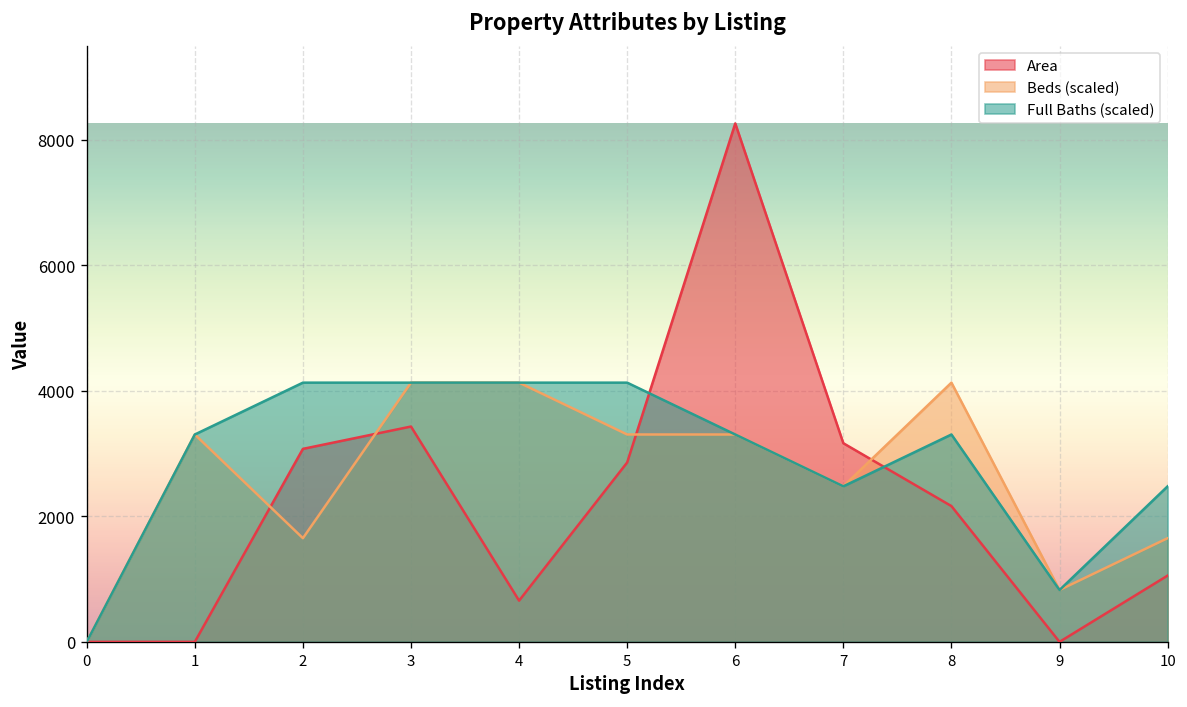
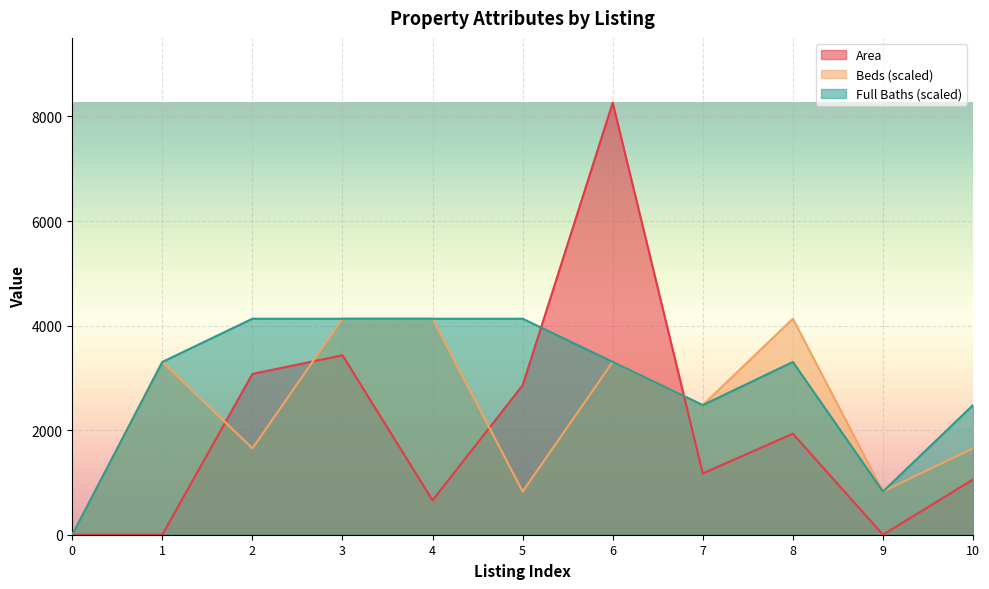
Beds (scaled), 5: 3300 -> 800
Area, 7: 3200 -> 1200
Area, 8: 2200 -> 1900
